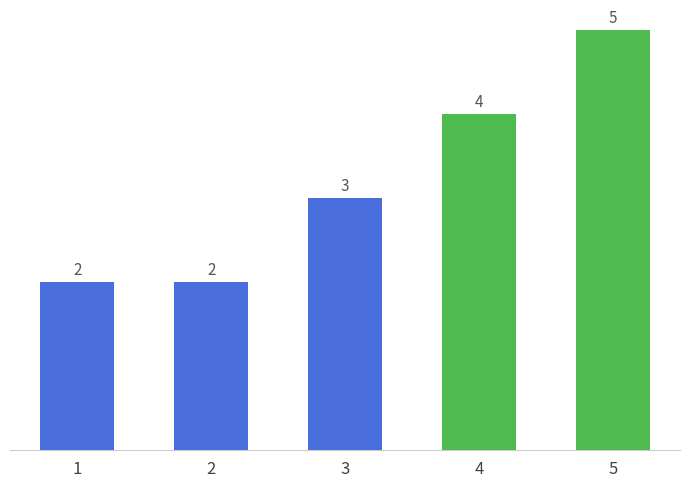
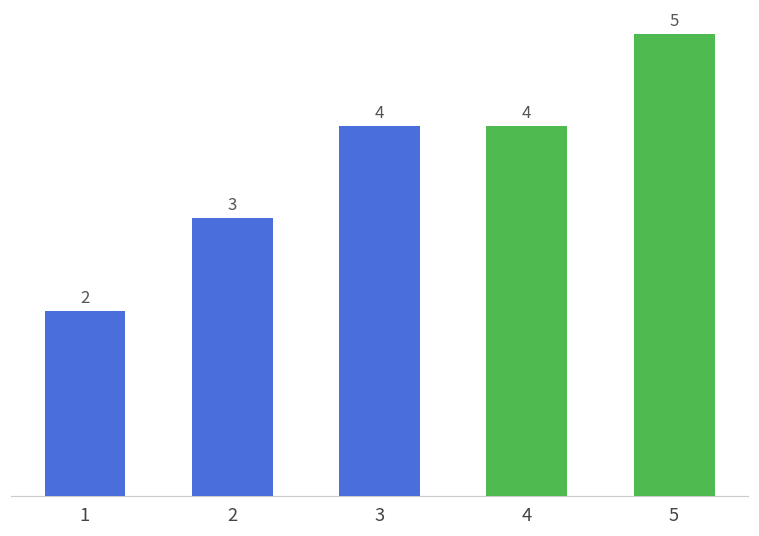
2: 2 -> 3
3: 3 -> 4
